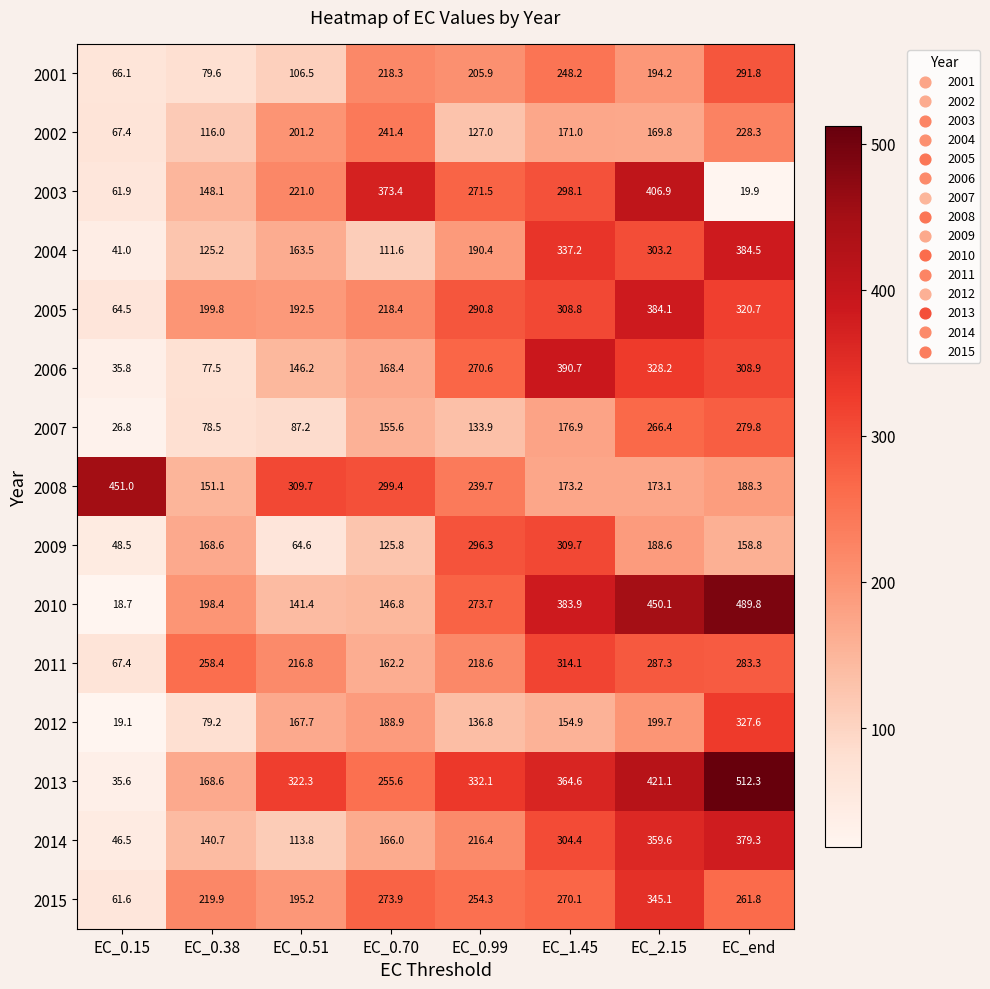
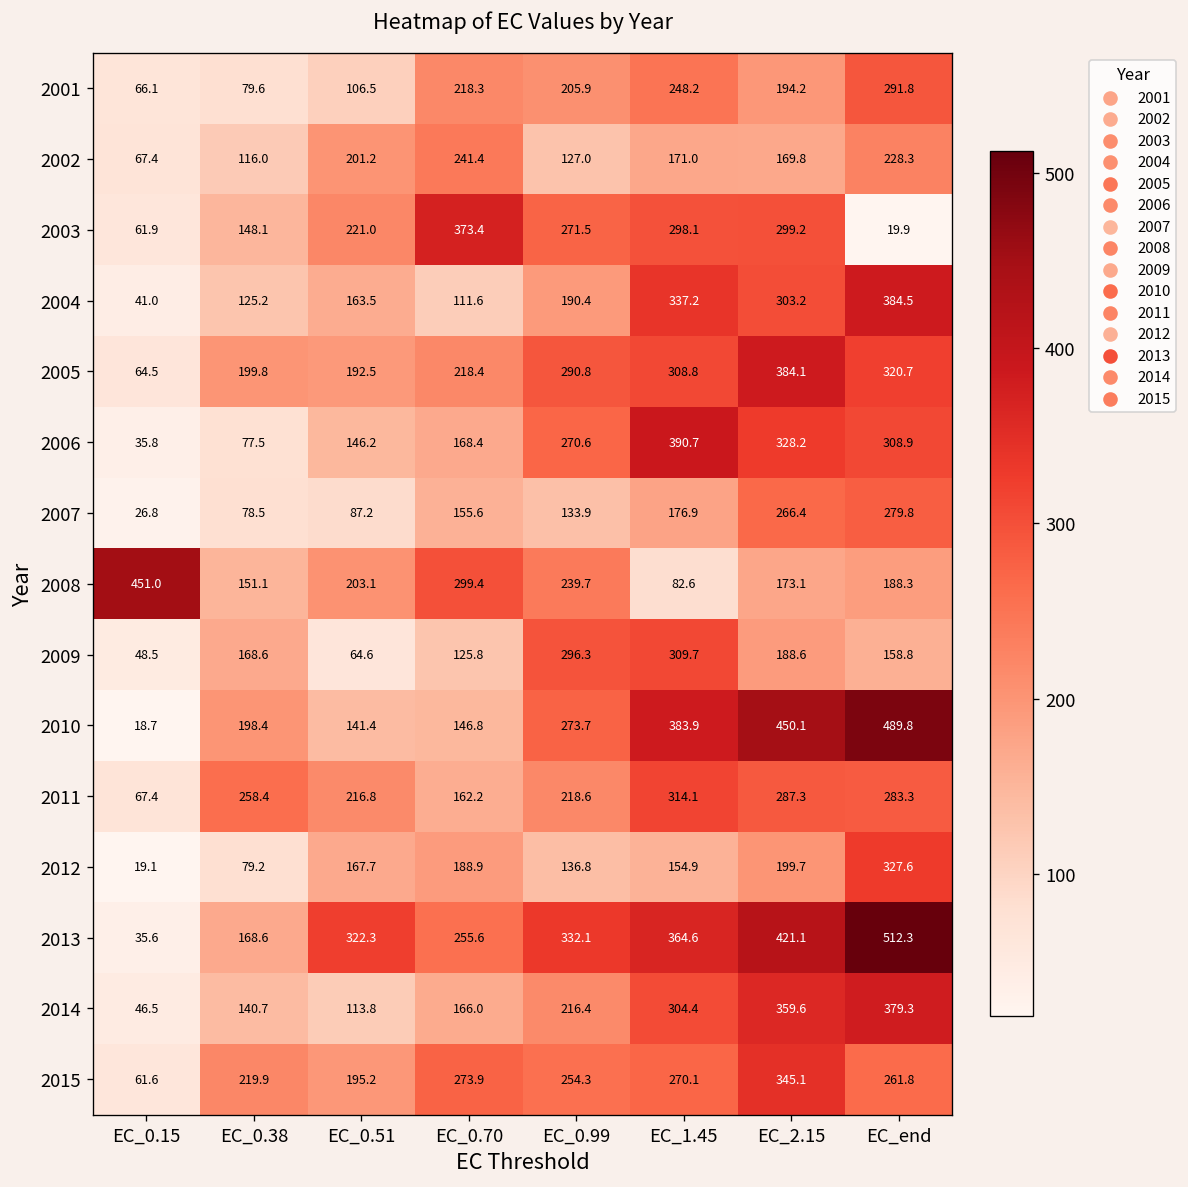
2003, EC_2.15: 406.9 -> 299.2
2008, EC_0.51: 309.7 -> 203.1
2008, EC_1.45: 173.2 -> 82.6
